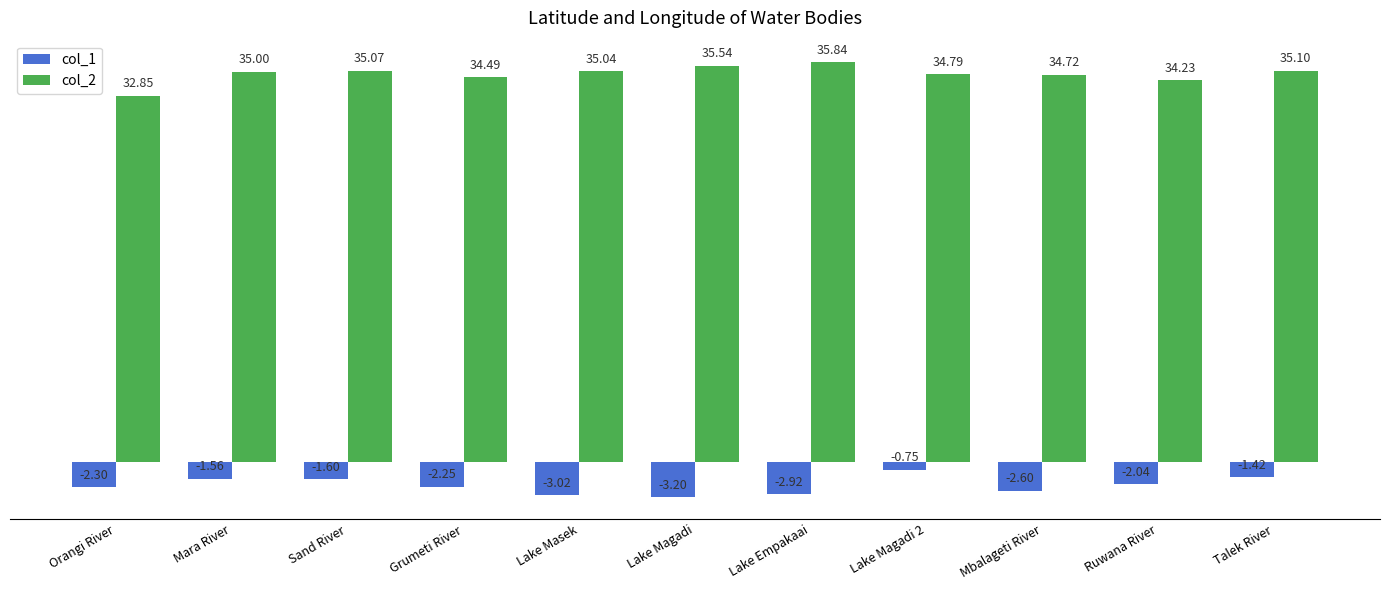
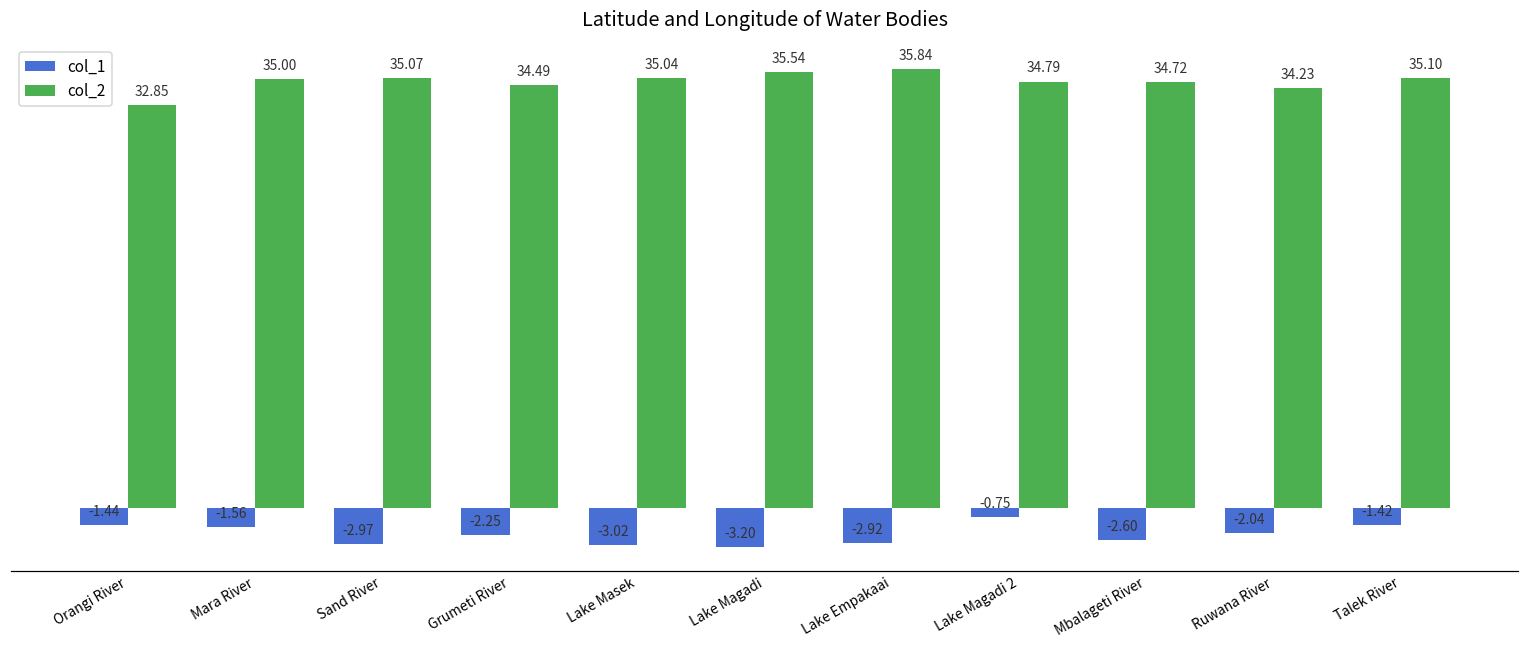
col_1, Orangi River: -2.30 -> -1.44
col_1, Sand River: -1.60 -> -2.97
